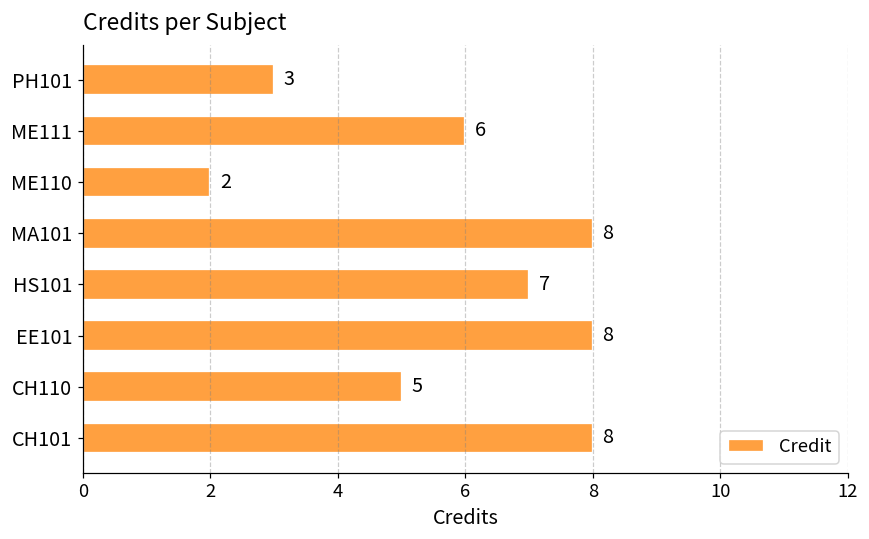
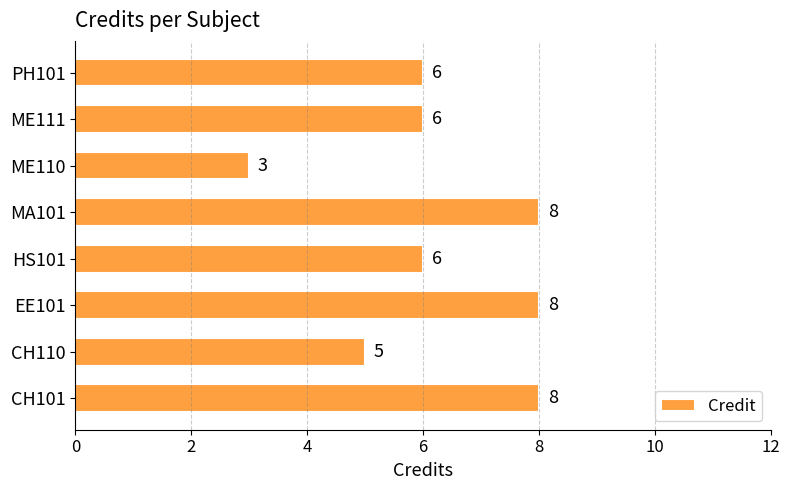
PH101: 3 -> 6
ME110: 2 -> 3
HS101: 7 -> 6
